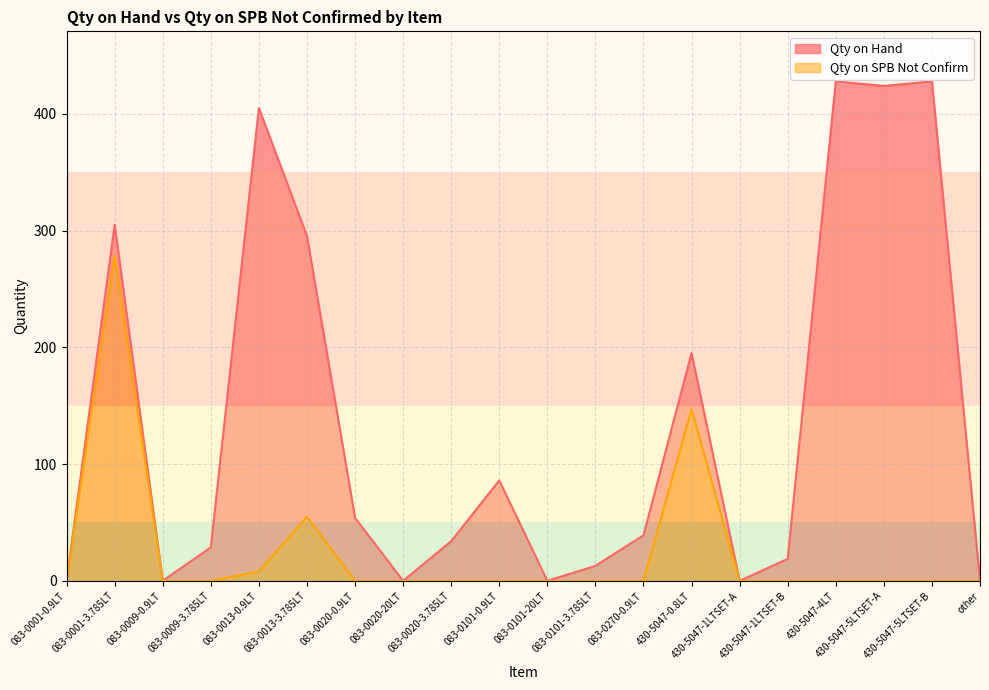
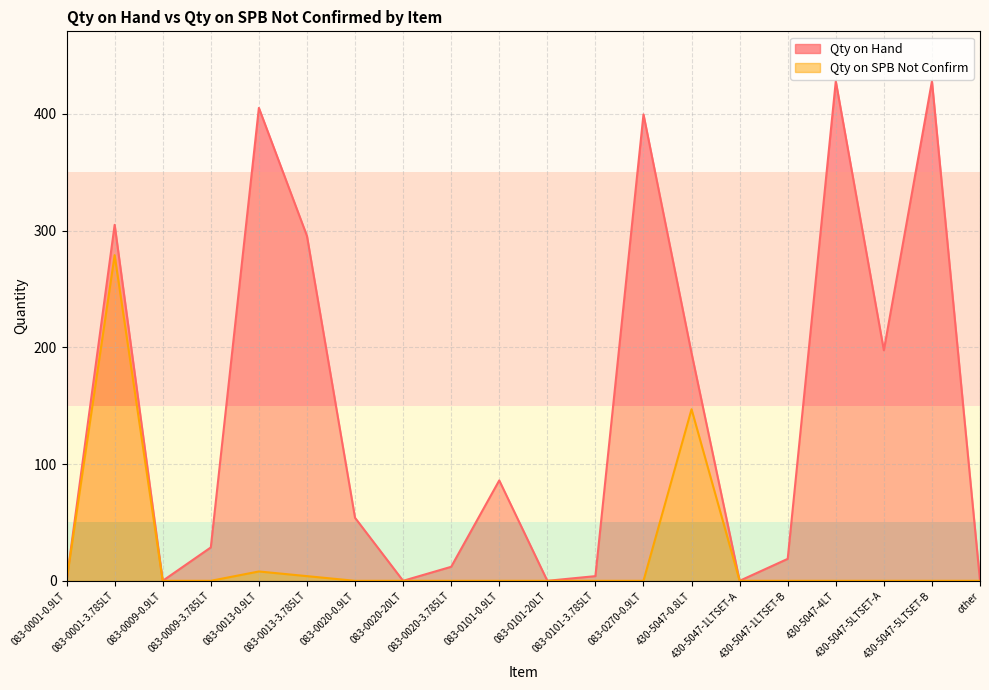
Qty on SPB Not Confirm, 083-0013-3.785LT: 55 -> 4
Qty on Hand, 083-0020-3.785LT: 34 -> 12
Qty on Hand, 083-0101-3.785LT: 13 -> 4
Qty on Hand, 083-0270-0.9LT: 39 -> 400
Qty on Hand, 430-5047-5LTSET-A: 424 -> 198
